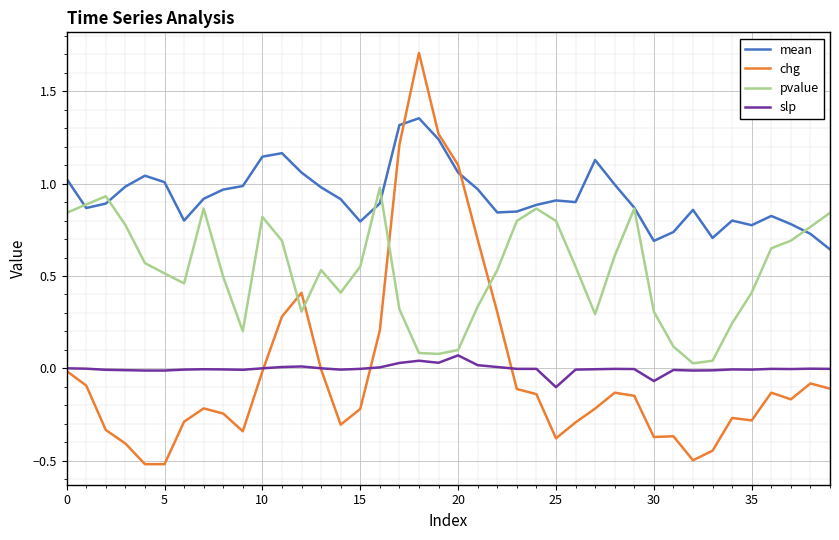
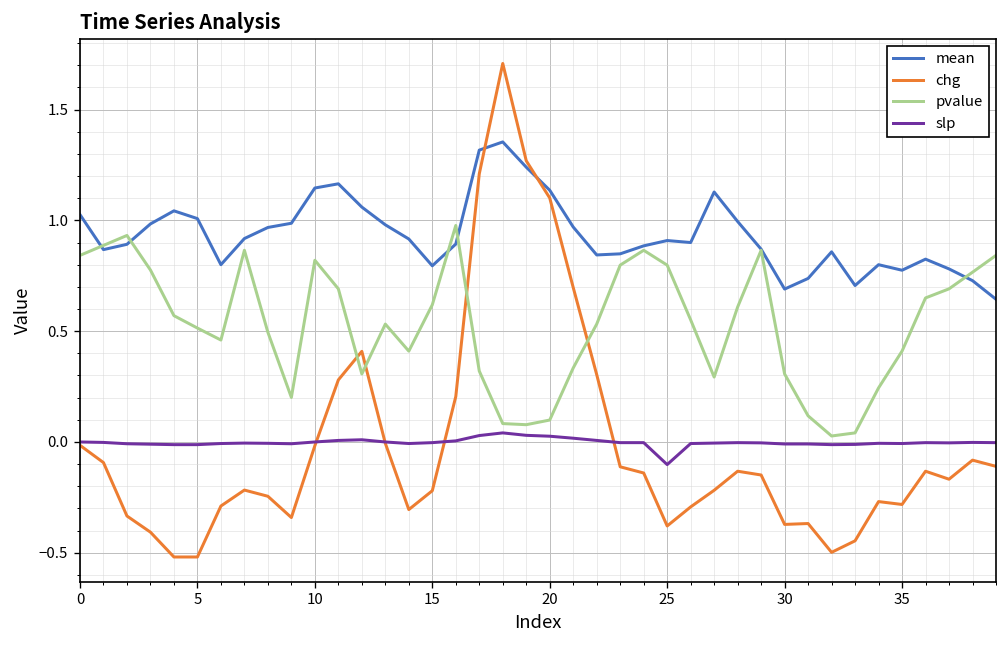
pvalue, 15: 0.55 -> 0.62
mean, 20: 1.06 -> 1.14
slp, 20: 0.07 -> 0.03
slp, 30: -0.07 -> -0.01
